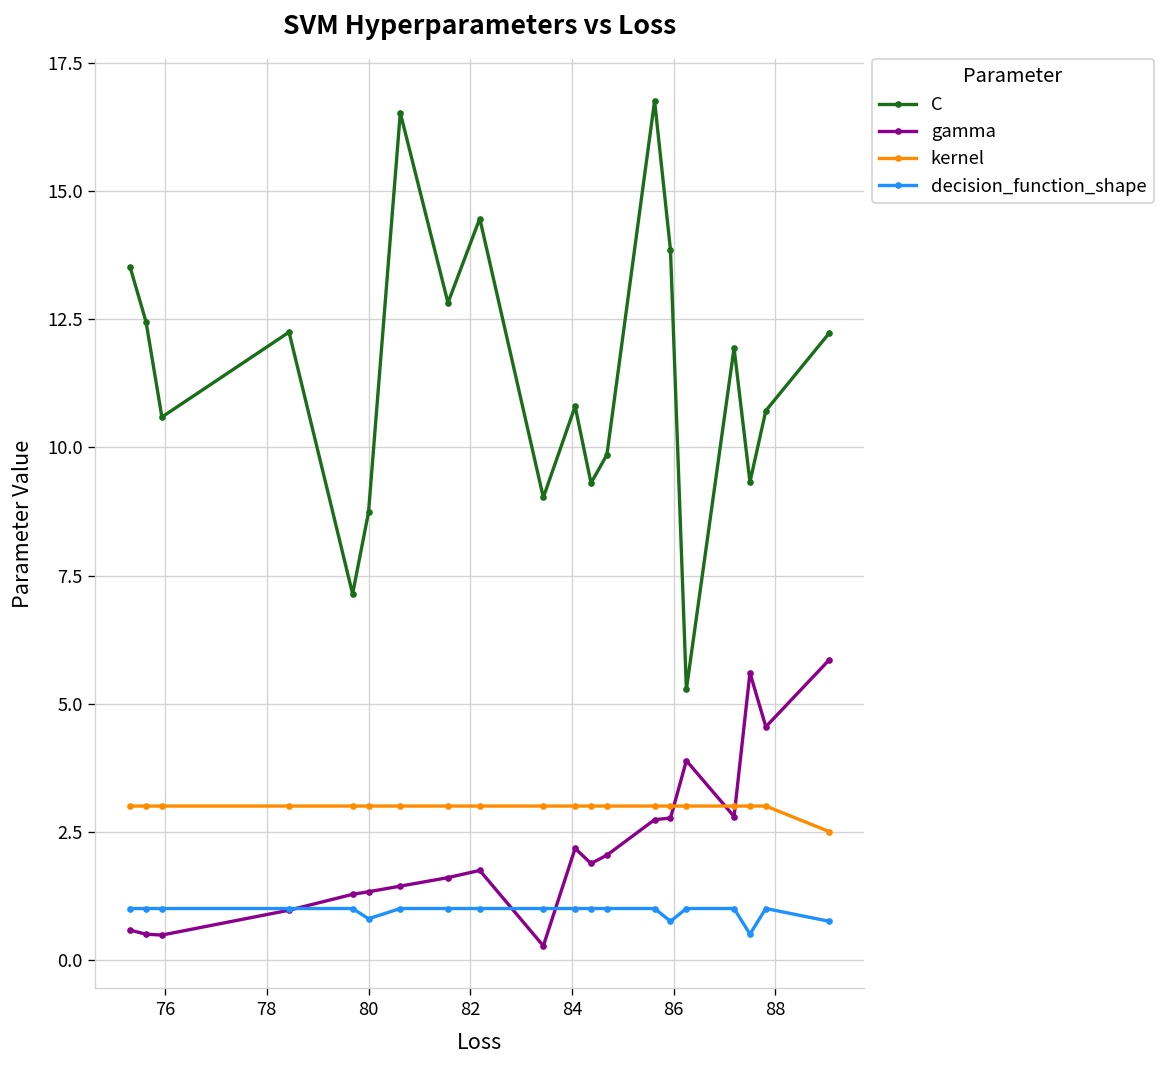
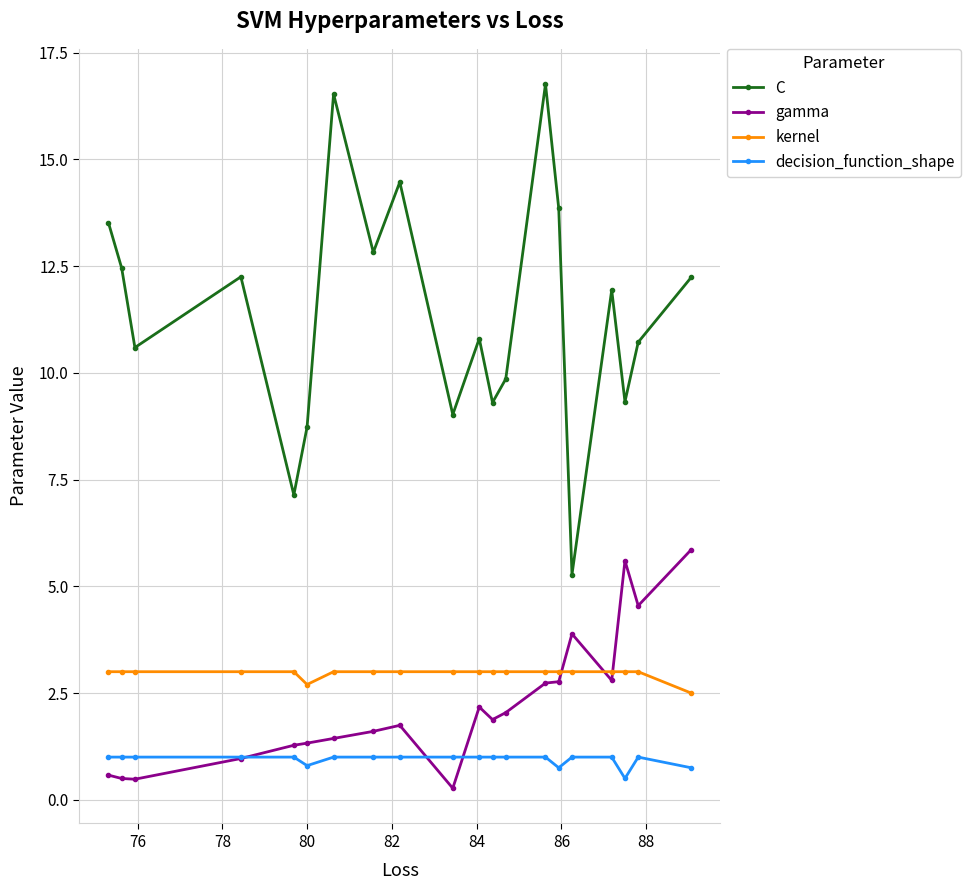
kernel, 80: 3.0 -> 2.7
